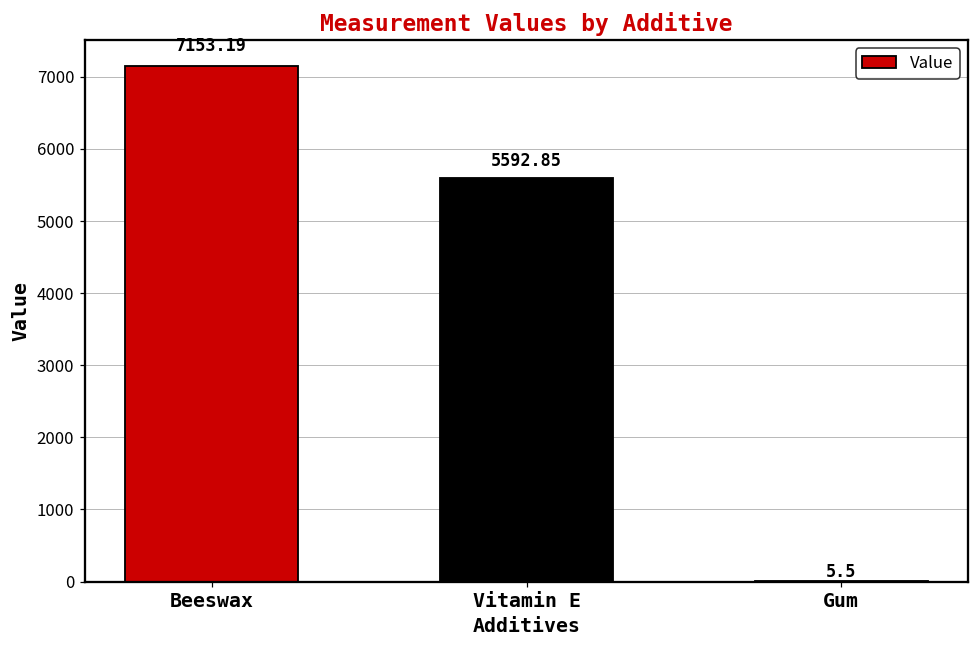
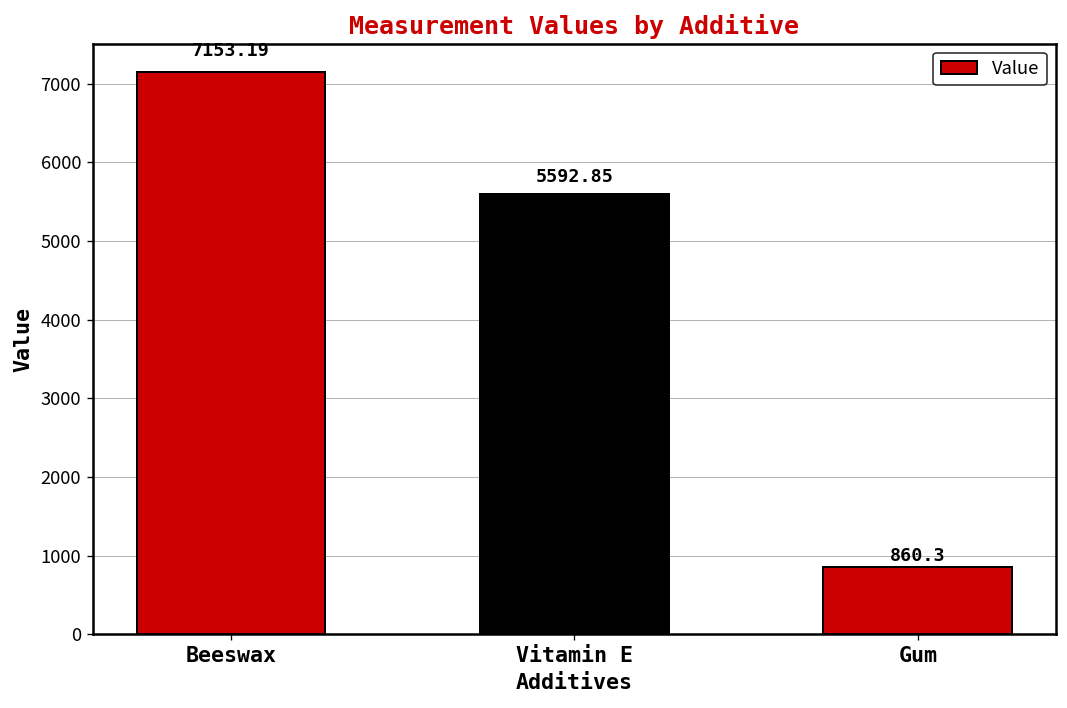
Gum: 5.5 -> 860.3
